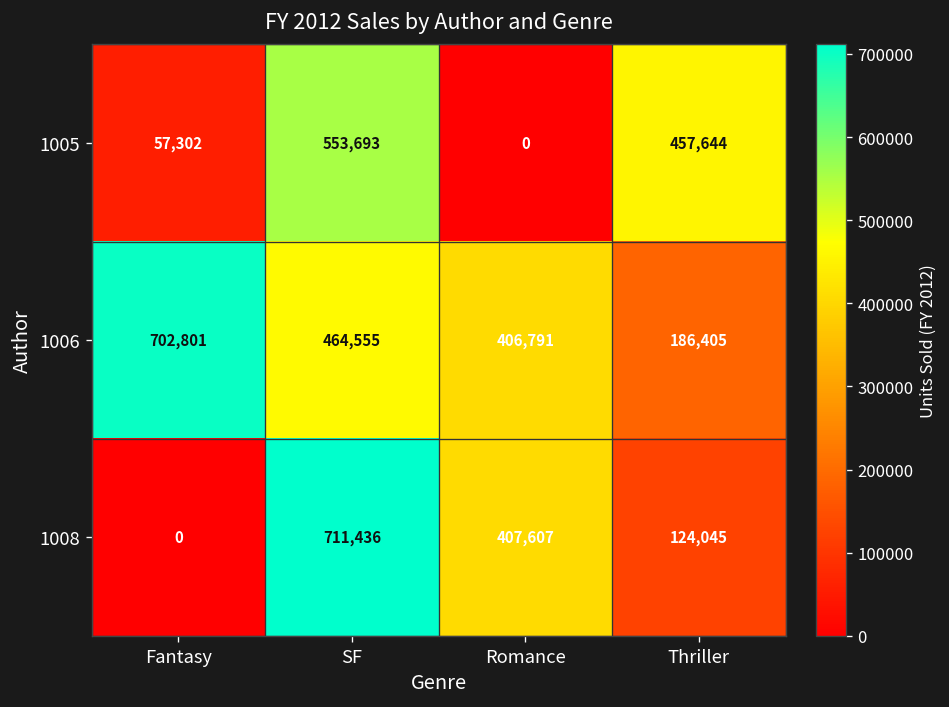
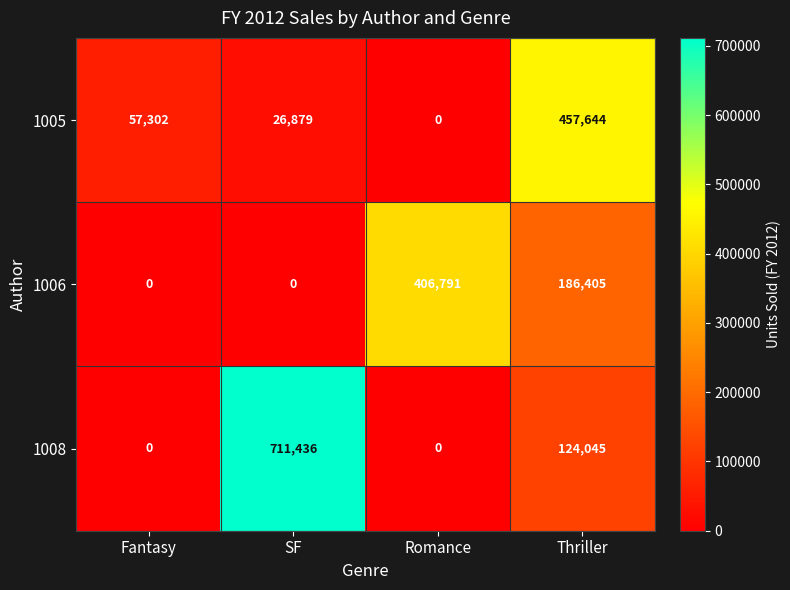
1005, SF: 553,693 -> 26,879
1006, Fantasy: 702,801 -> 0
1006, SF: 464,555 -> 0
1008, Romance: 407,607 -> 0
